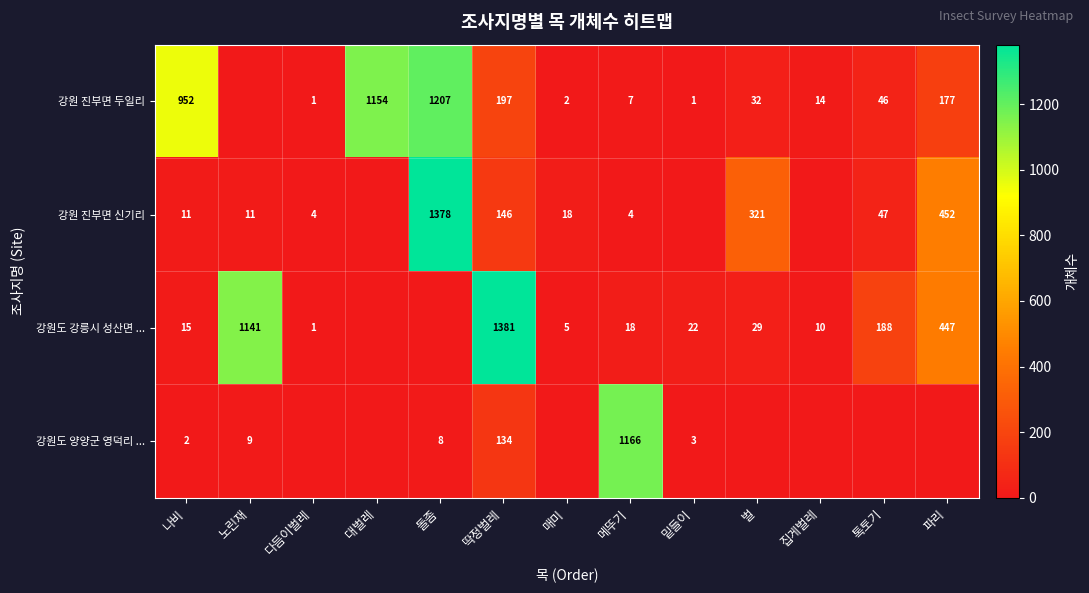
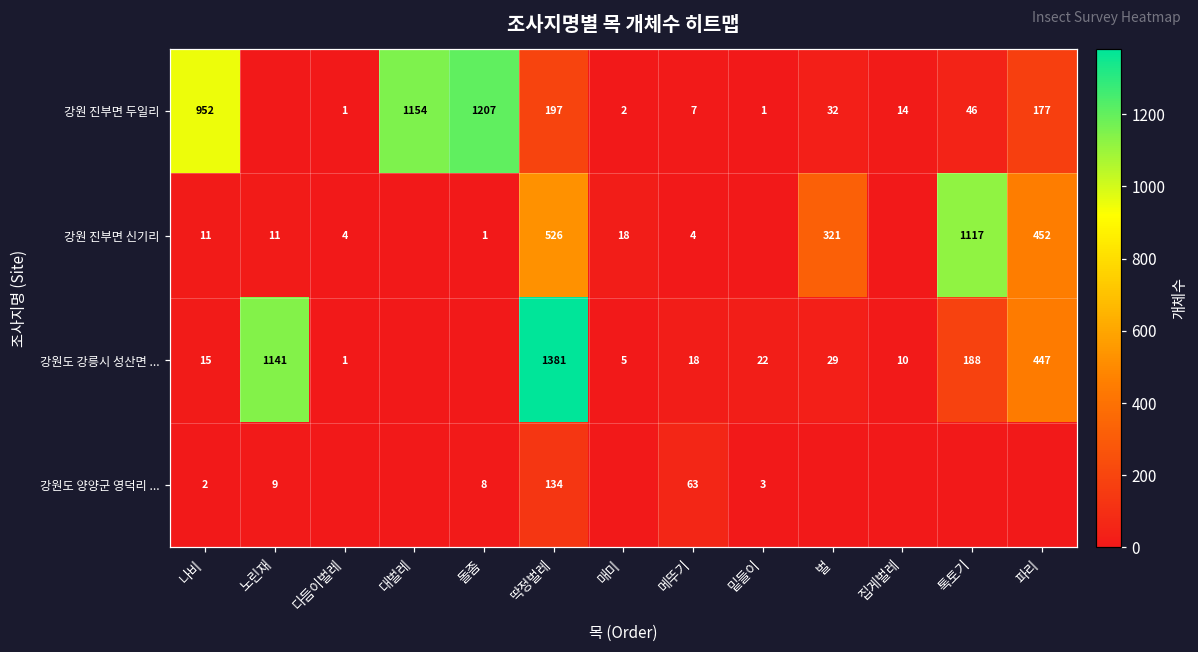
강원 진부면 신기리, 돌좀: 1378 -> 1
강원 진부면 신기리, 딱정벌레: 146 -> 526
강원 진부면 신기리, 톡토기: 47 -> 1117
강원도 양양군 영덕리 ..., 메뚜기: 1166 -> 63
